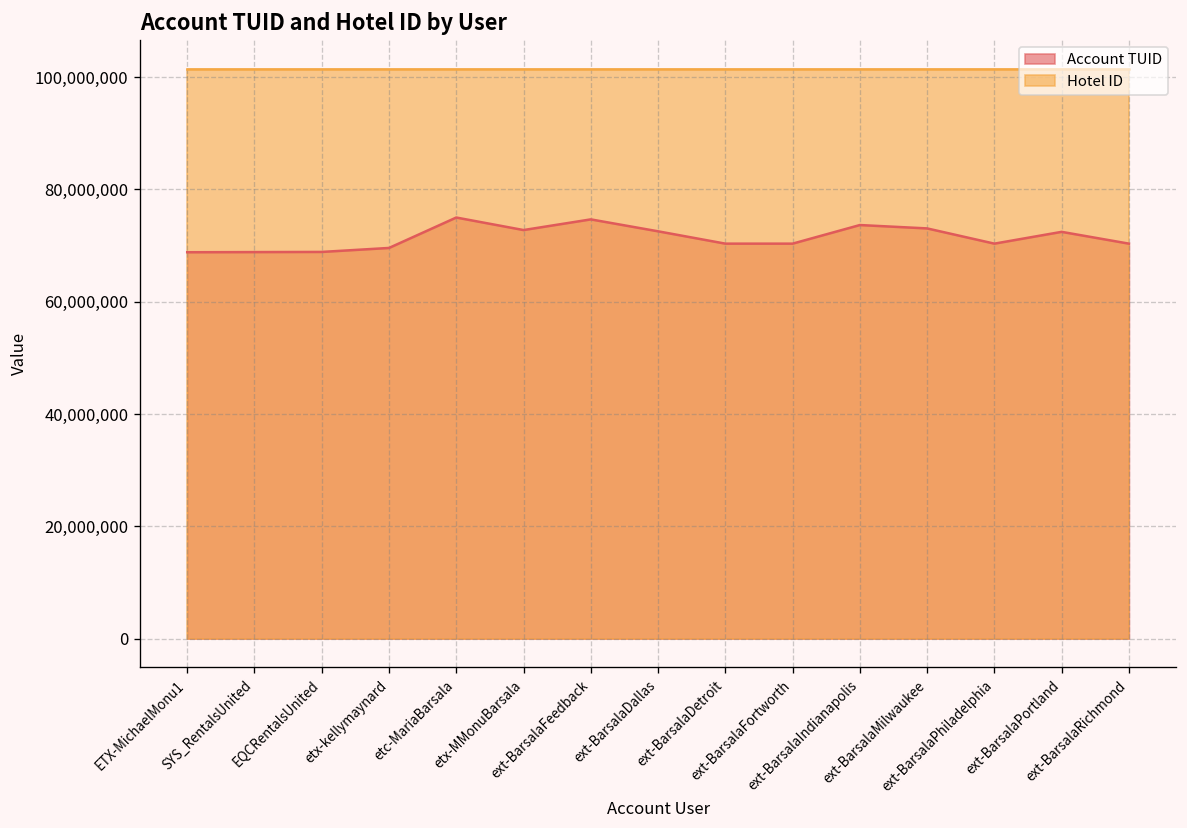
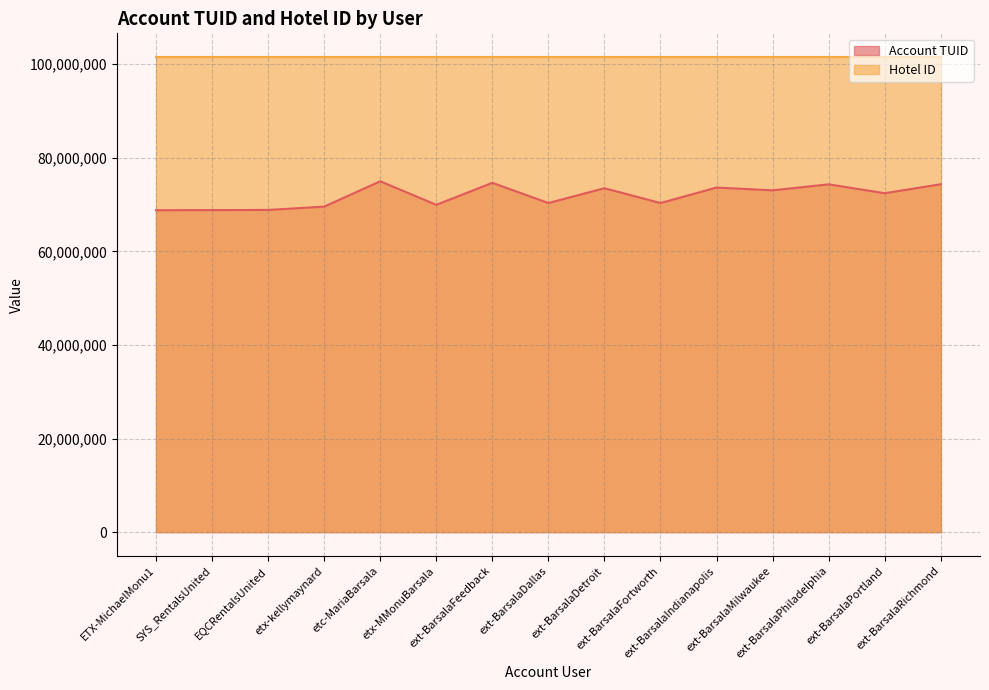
Account TUID, etx-MMonuBarsala: 73,000,000 -> 70,000,000
Account TUID, ext-BarsalaDallas: 73,000,000 -> 70,000,000
Account TUID, ext-BarsalaDetroit: 70,000,000 -> 74,000,000
Account TUID, ext-BarsalaPhiladelphia: 70,000,000 -> 74,000,000
Account TUID, ext-BarsalaRichmond: 70,000,000 -> 74,000,000
